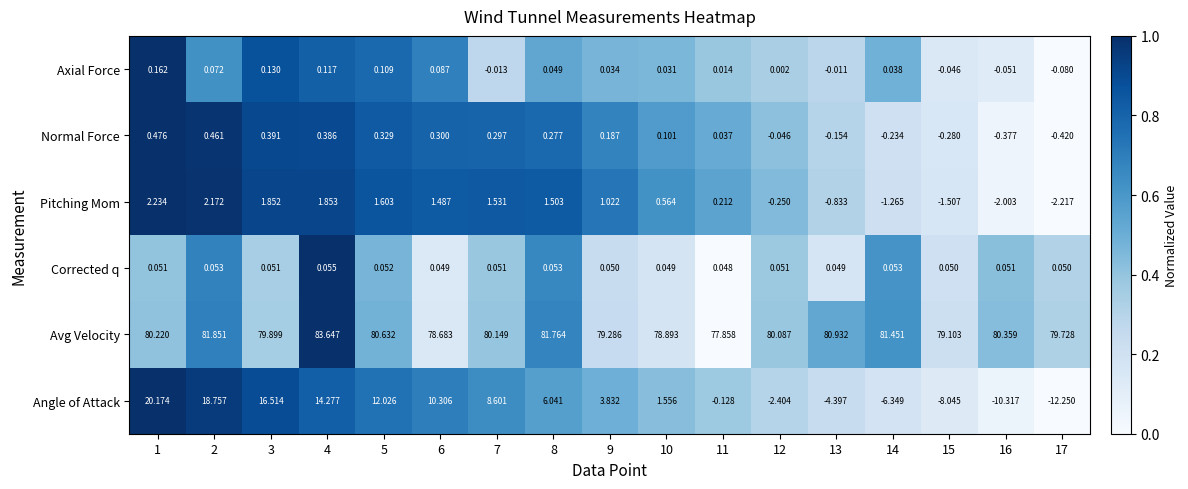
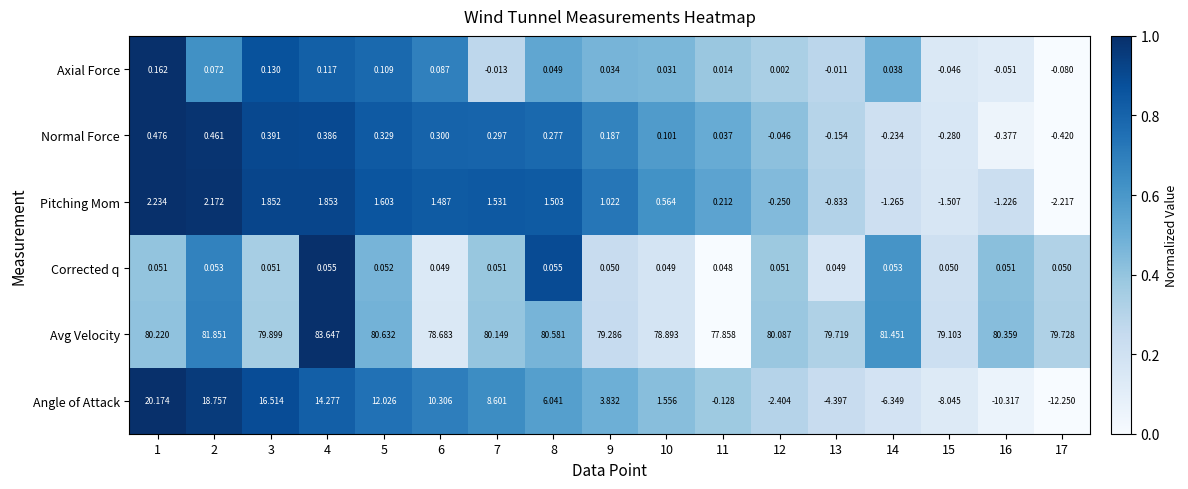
Pitching Mom, 16: -2.003 -> -1.226
Corrected q, 8: 0.053 -> 0.055
Avg Velocity, 8: 81.764 -> 80.581
Avg Velocity, 13: 80.932 -> 79.719
